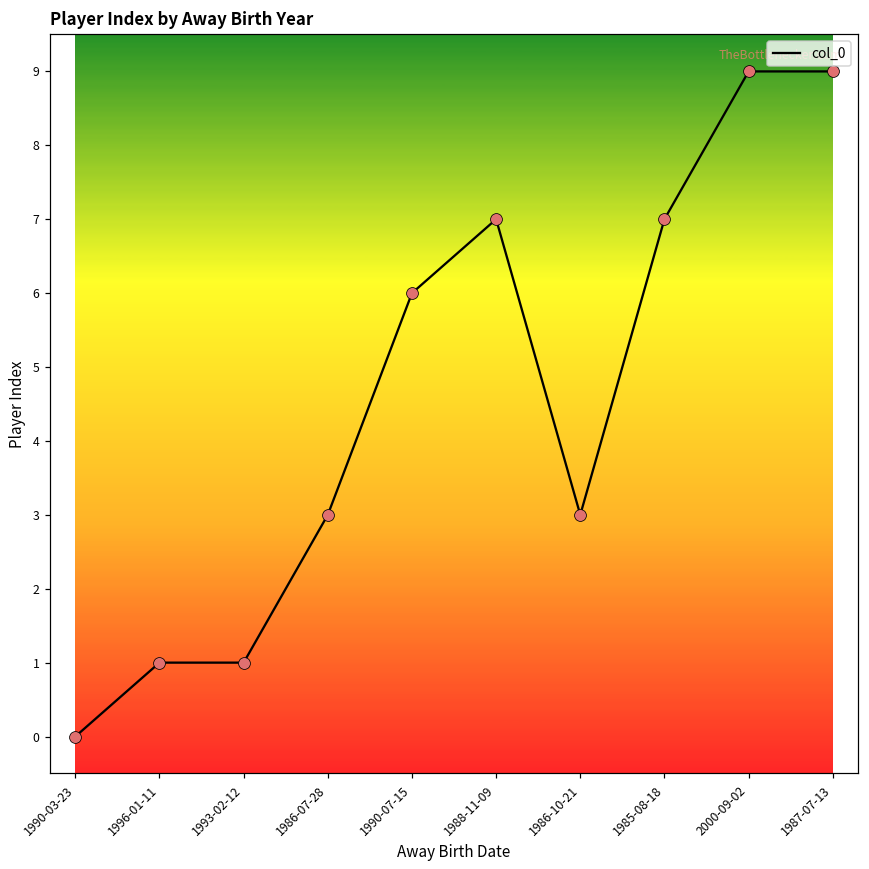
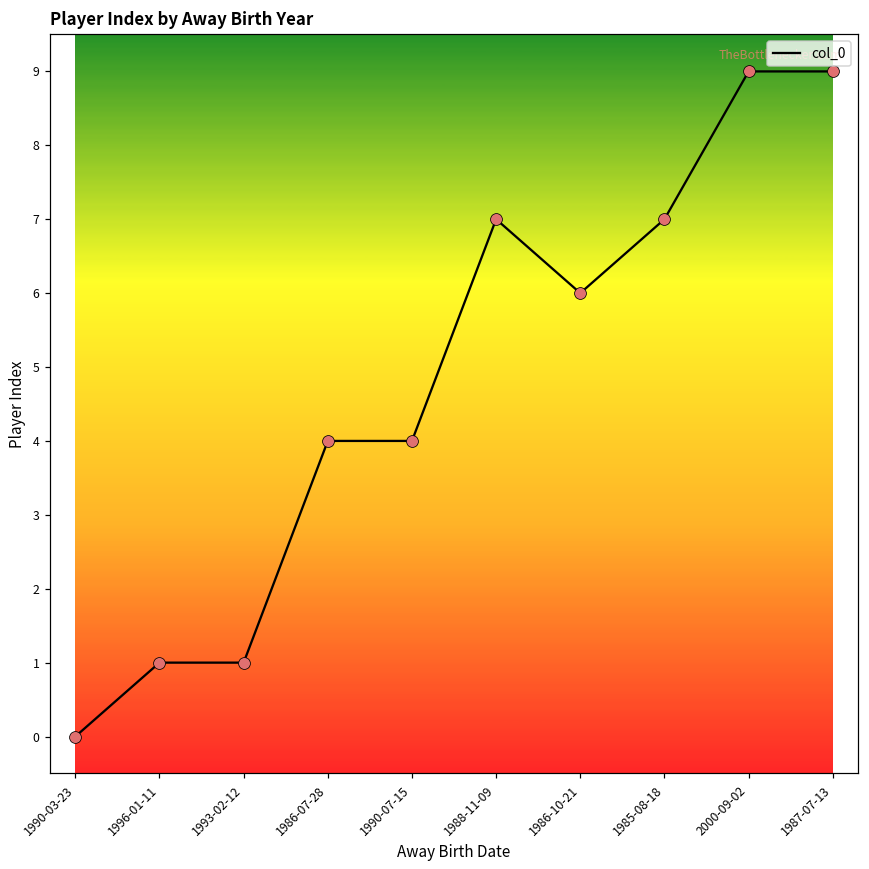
1986-07-28: 3 -> 4
1990-07-15: 6 -> 4
1986-10-21: 3 -> 6
